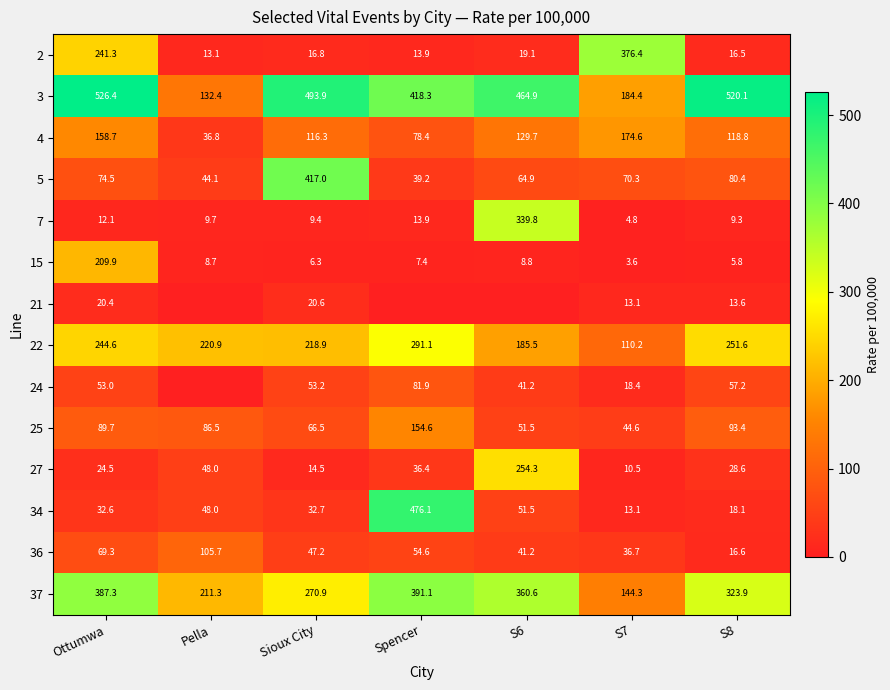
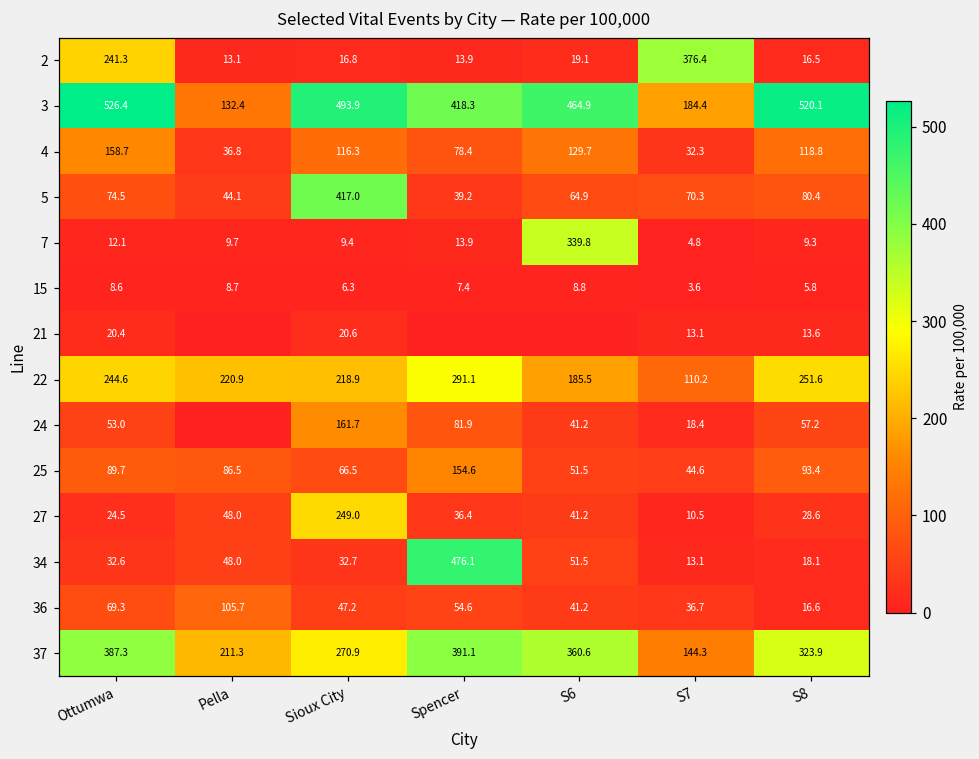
4, S7: 174.6 -> 32.3
15, Ottumwa: 209.9 -> 8.6
24, Sioux City: 53.2 -> 161.7
27, Sioux City: 14.5 -> 249.0
27, S6: 254.3 -> 41.2
